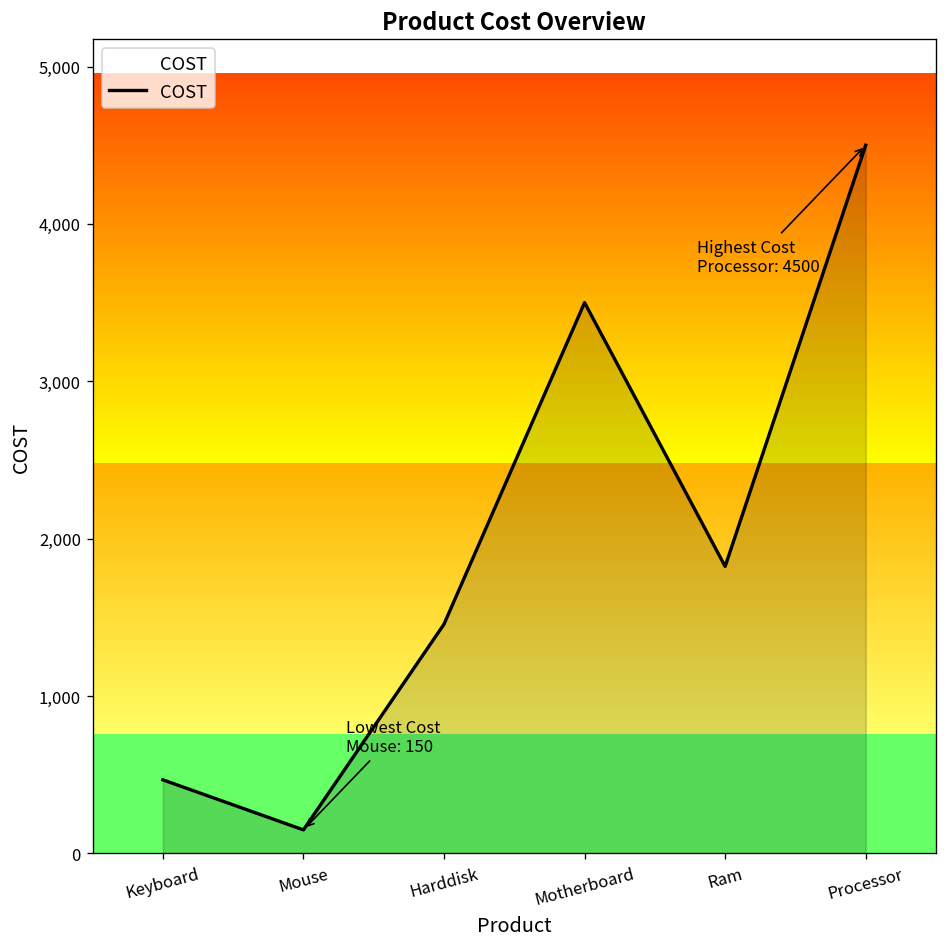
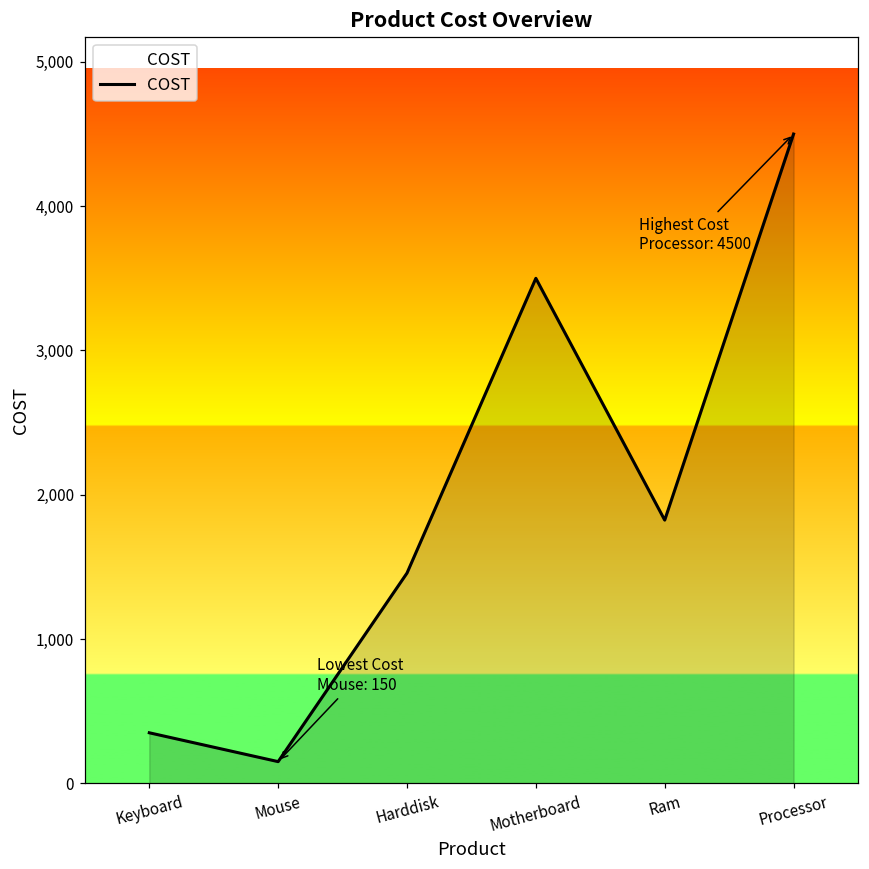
Keyboard: 470 -> 350
